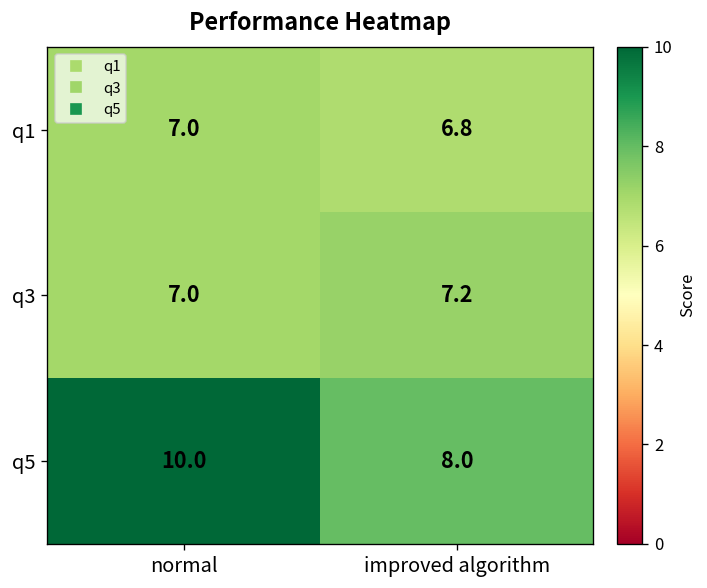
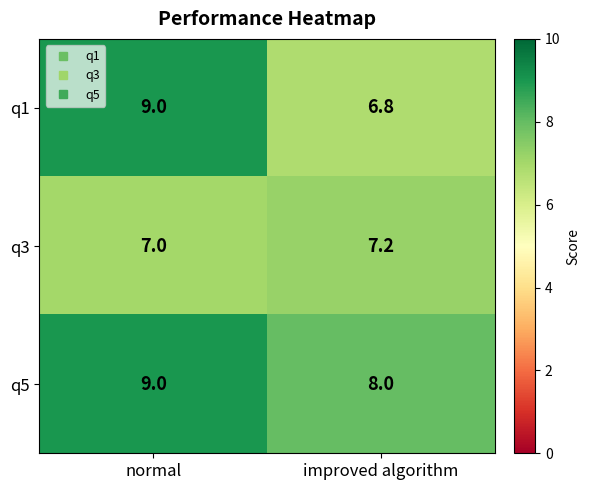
q1, normal: 7.0 -> 9.0
q5, normal: 10.0 -> 9.0
